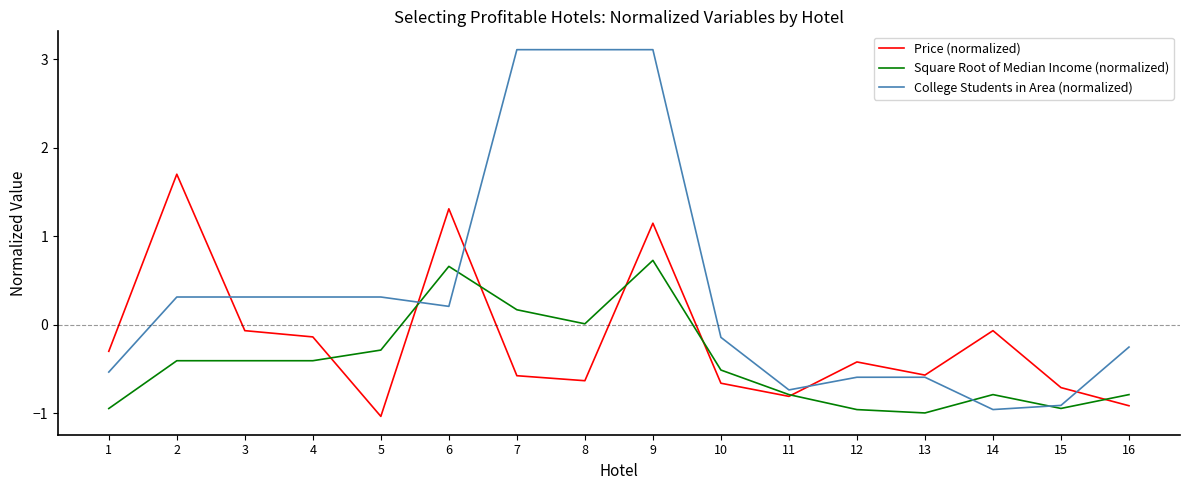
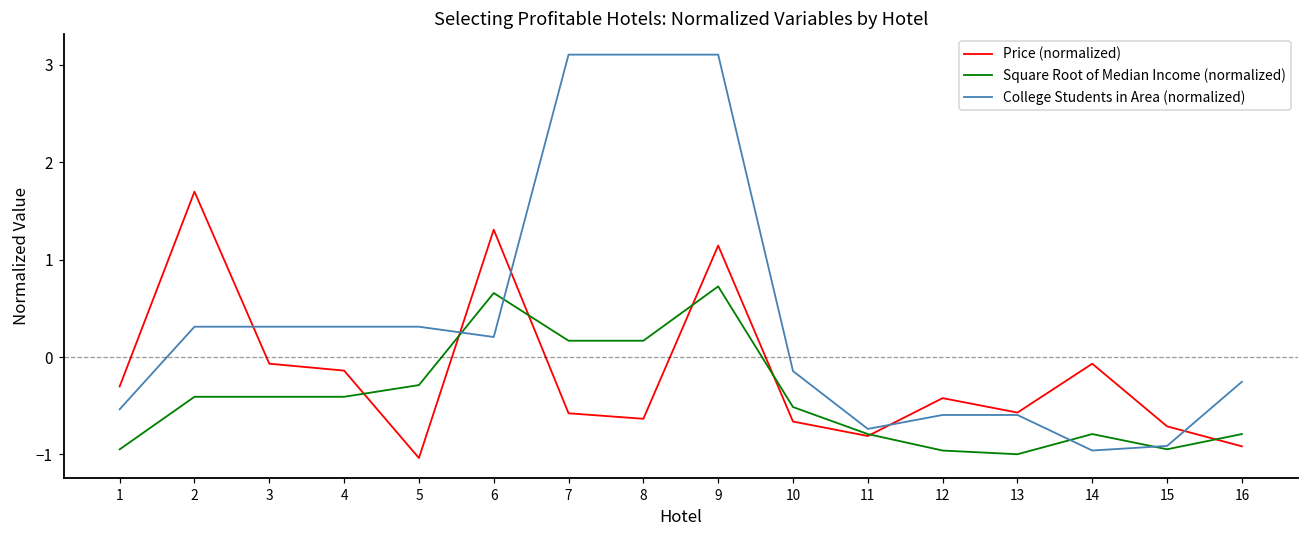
Square Root of Median Income (normalized), 8: 0.0 -> 0.2
